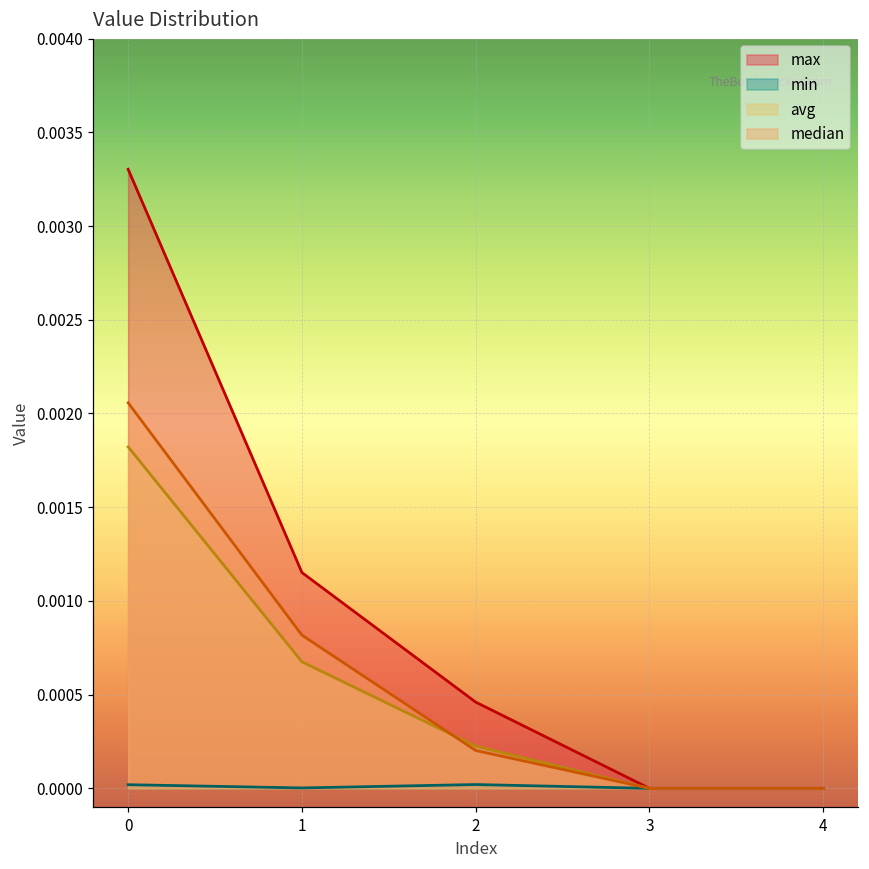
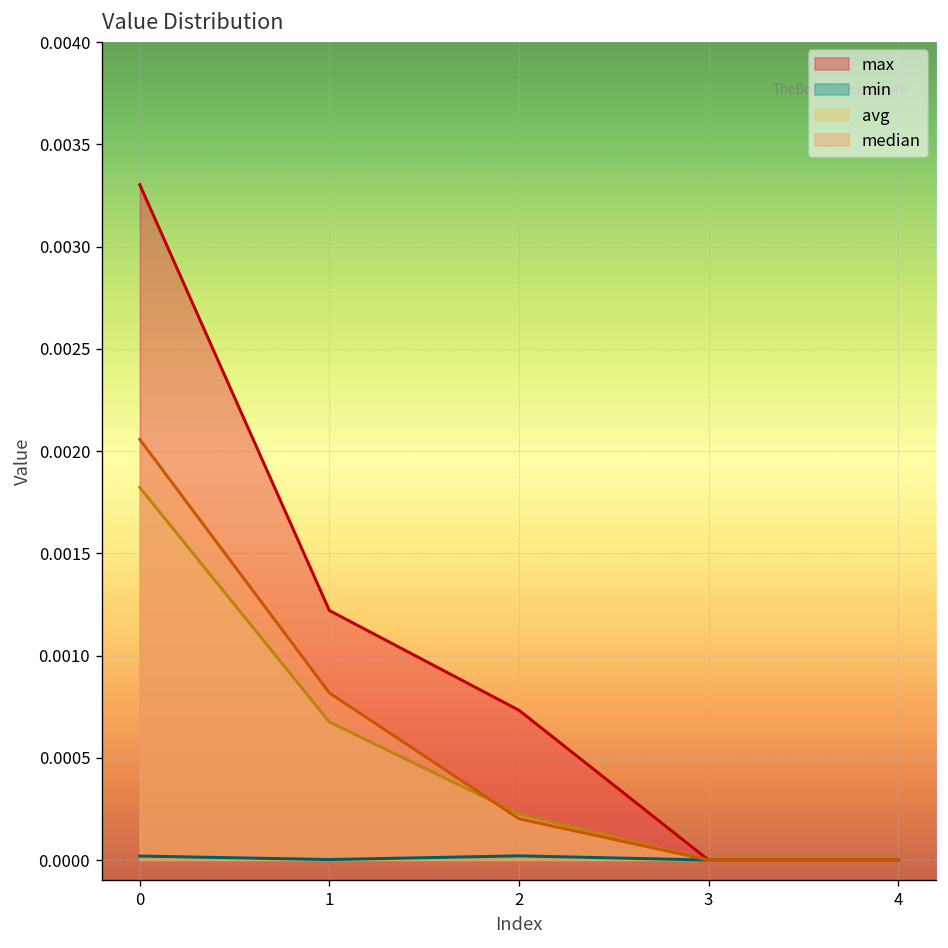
max, 1: 0.00115 -> 0.00122
max, 2: 0.00046 -> 0.00073
